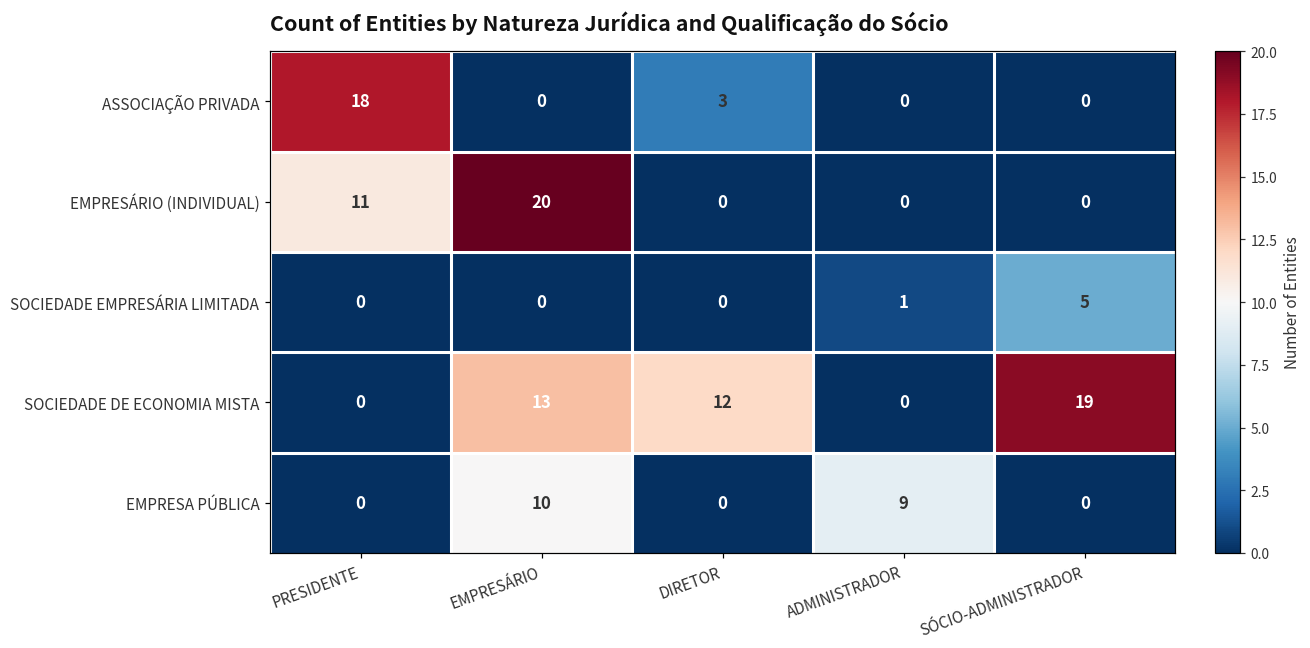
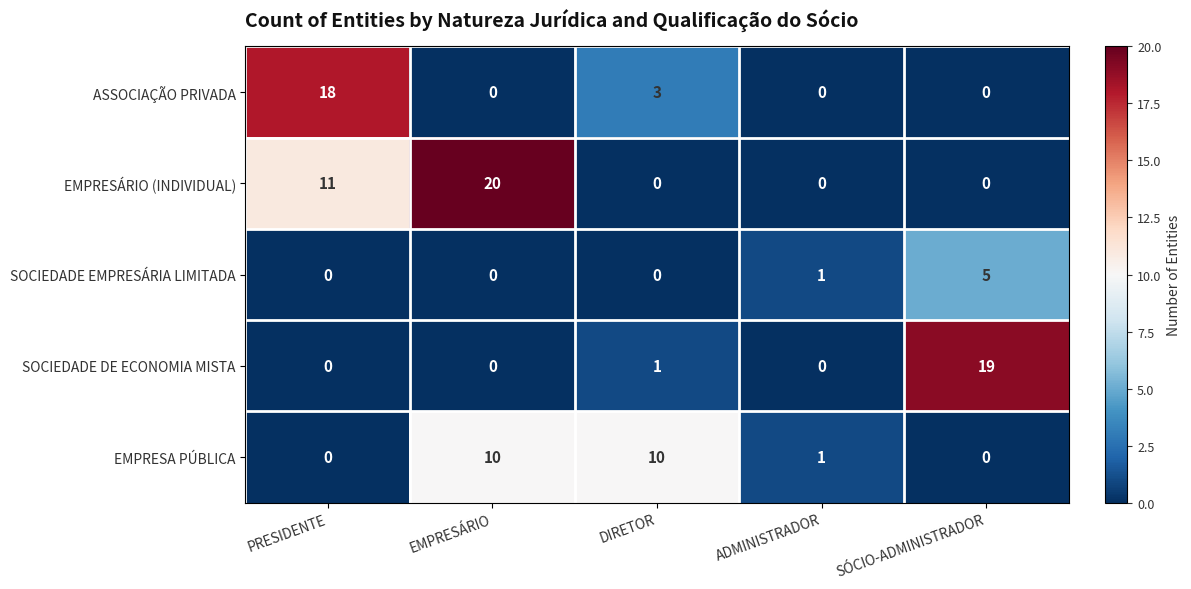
SOCIEDADE DE ECONOMIA MISTA, EMPRESÁRIO: 13 -> 0
SOCIEDADE DE ECONOMIA MISTA, DIRETOR: 12 -> 1
EMPRESA PÚBLICA, DIRETOR: 0 -> 10
EMPRESA PÚBLICA, ADMINISTRADOR: 9 -> 1
